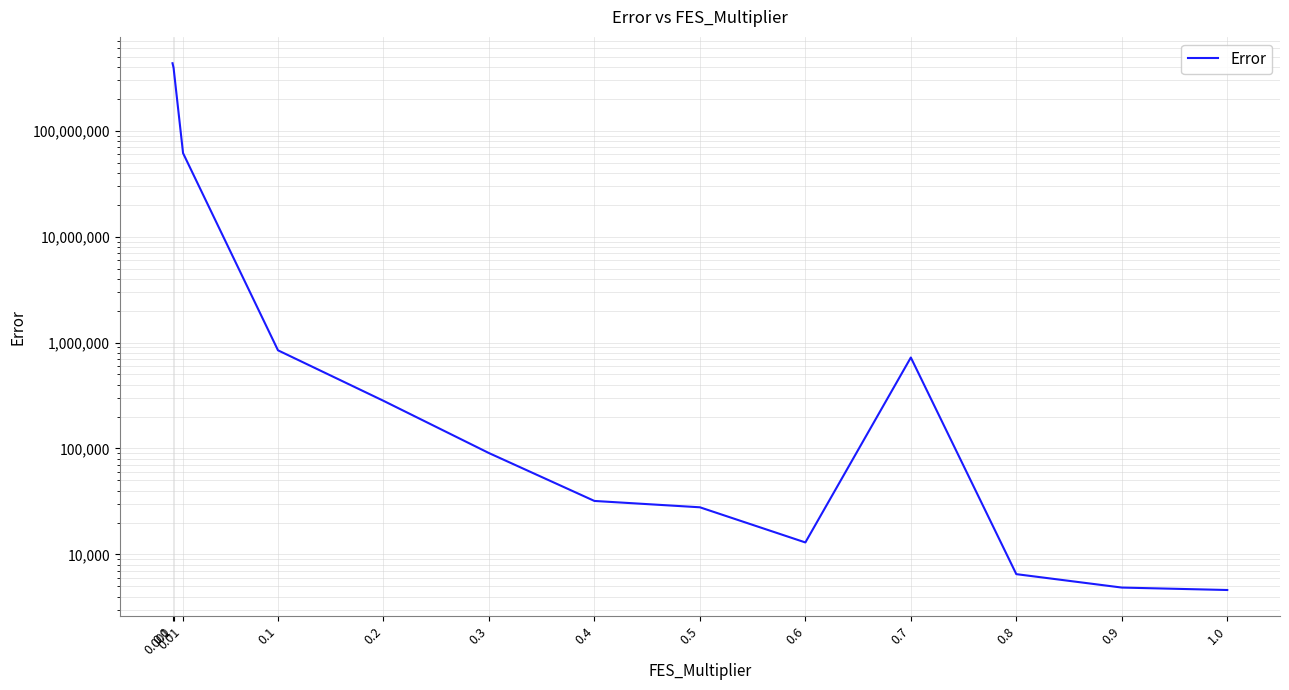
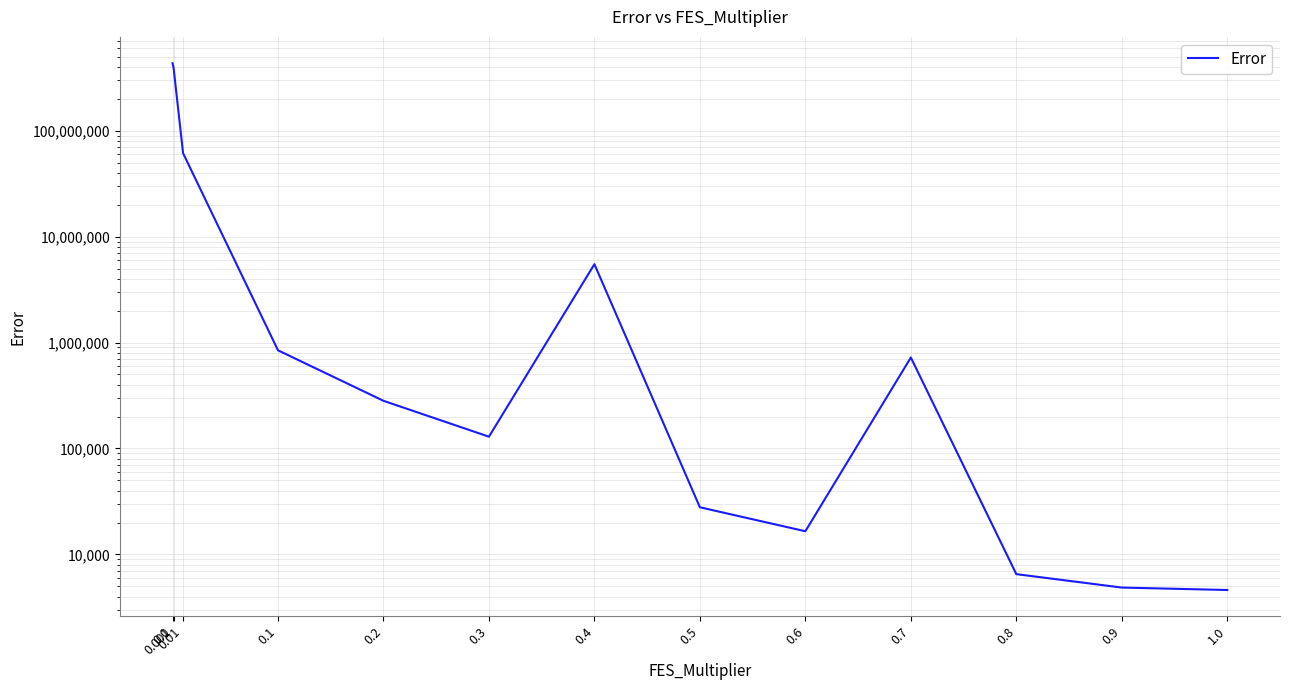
0.3: 90,000 -> 130,000
0.4: 32,000 -> 6,000,000
0.6: 13,000 -> 17,000
